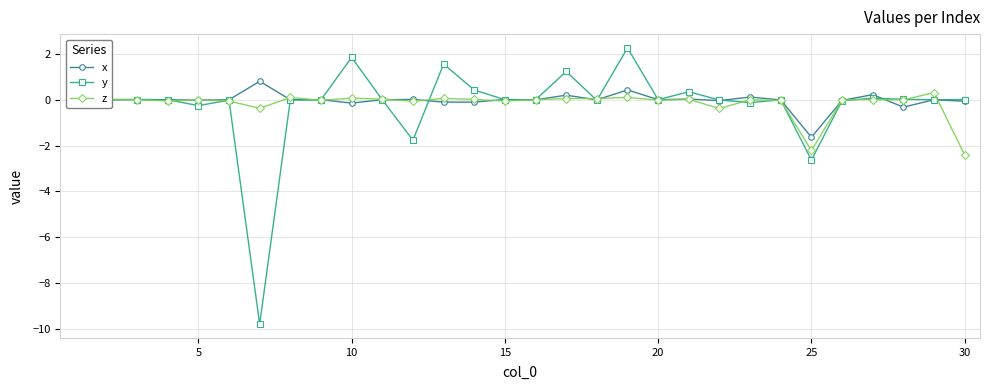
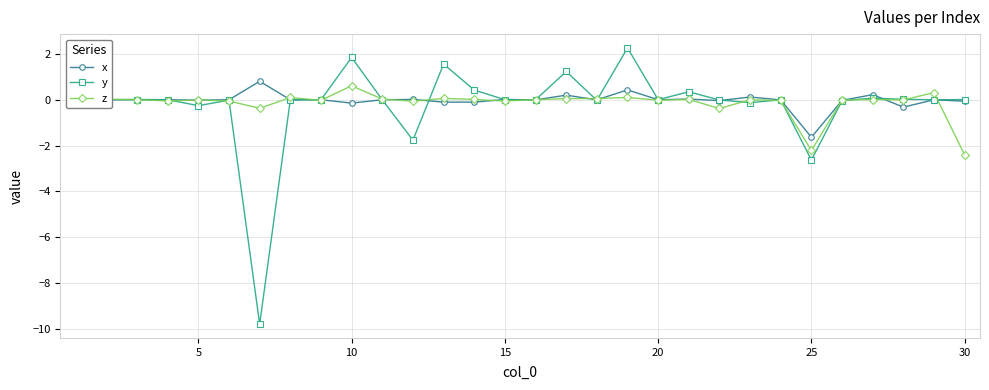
z, 10: 0.1 -> 0.6
